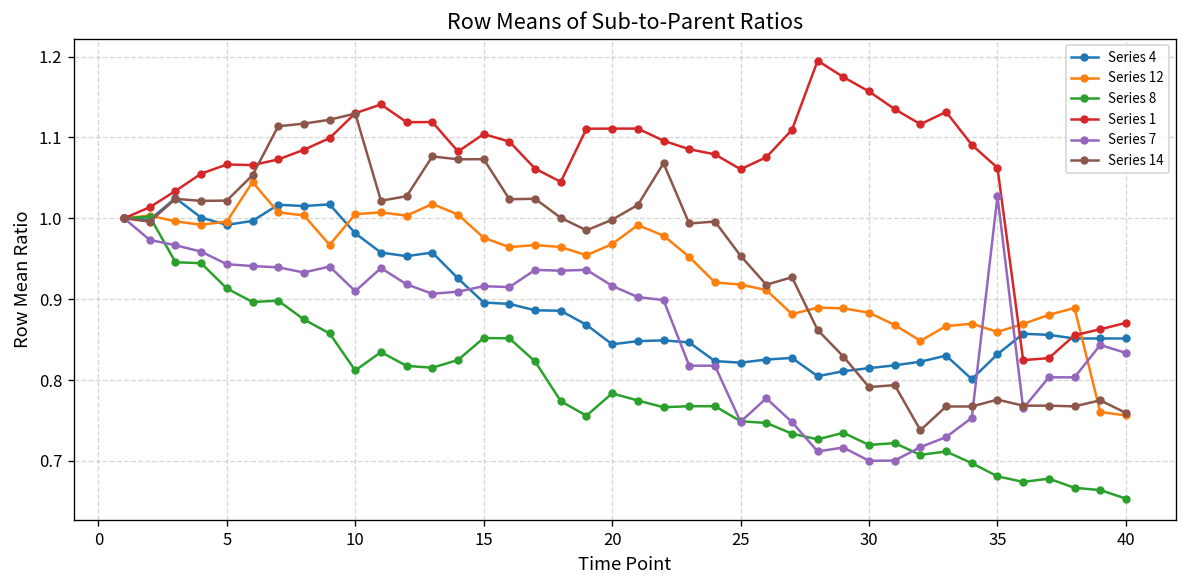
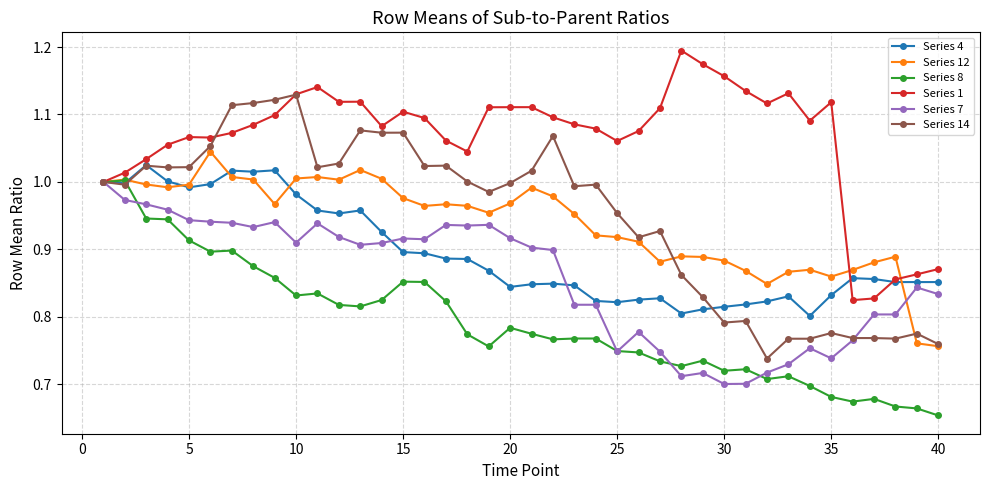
Series 8, 10: 0.81 -> 0.83
Series 1, 35: 1.06 -> 1.12
Series 7, 35: 1.03 -> 0.74
